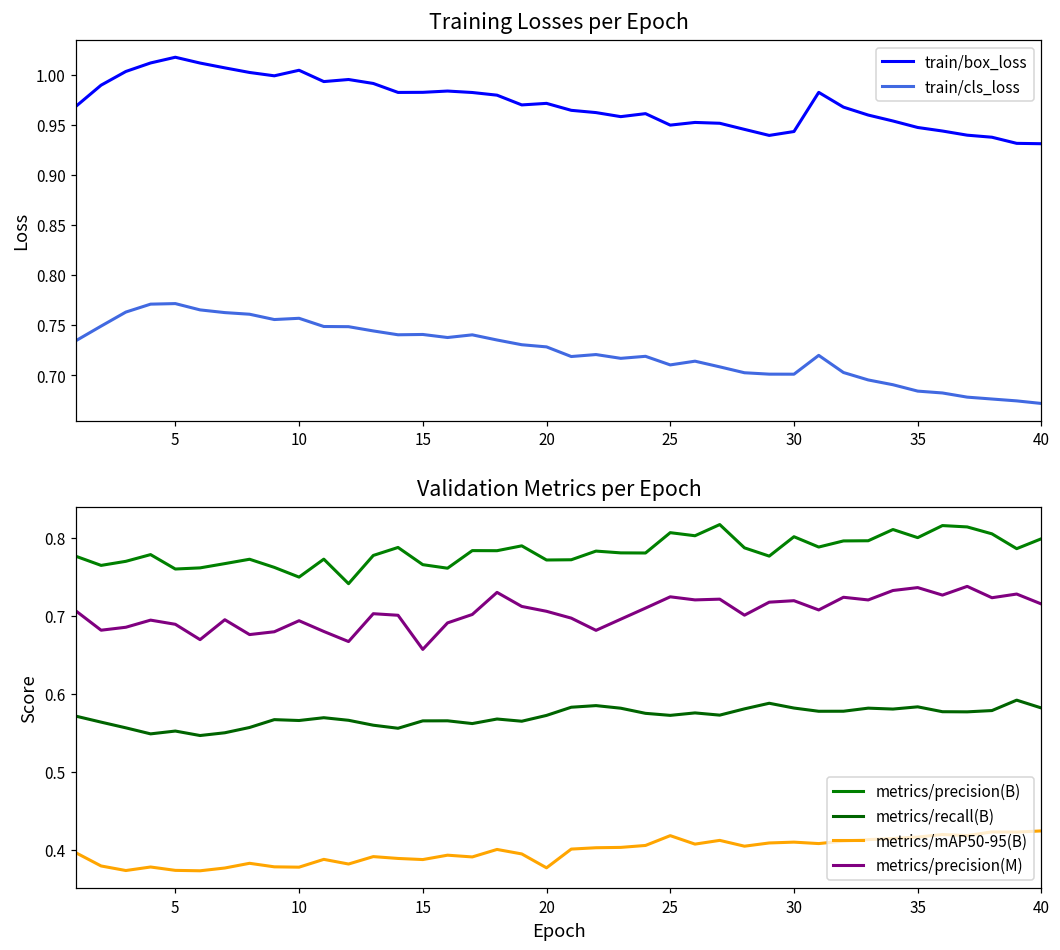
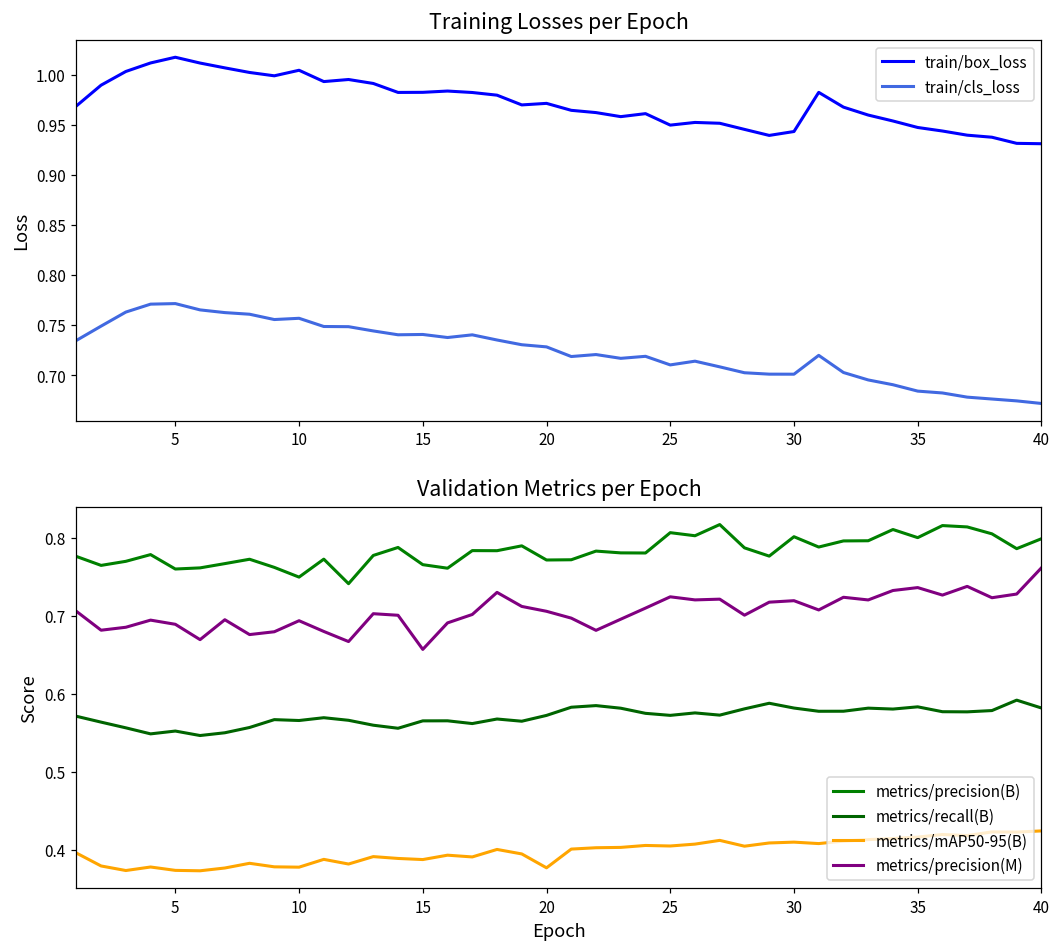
Validation Metrics per Epoch, metrics/mAP50-95(B), 25: 0.42 -> 0.40
Validation Metrics per Epoch, metrics/precision(M), 40: 0.71 -> 0.76
